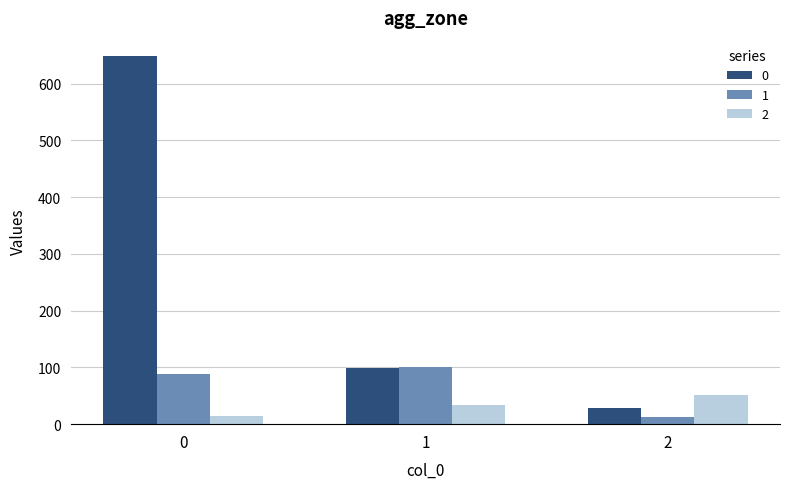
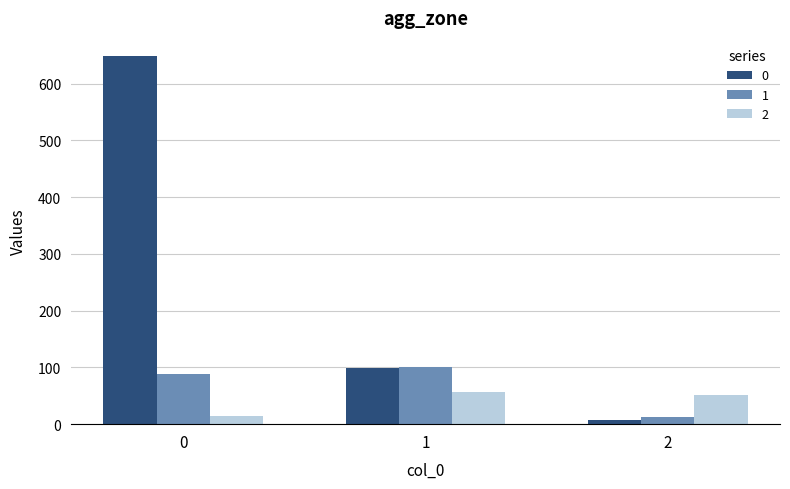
2, 1: 30 -> 60
0, 2: 30 -> 10
